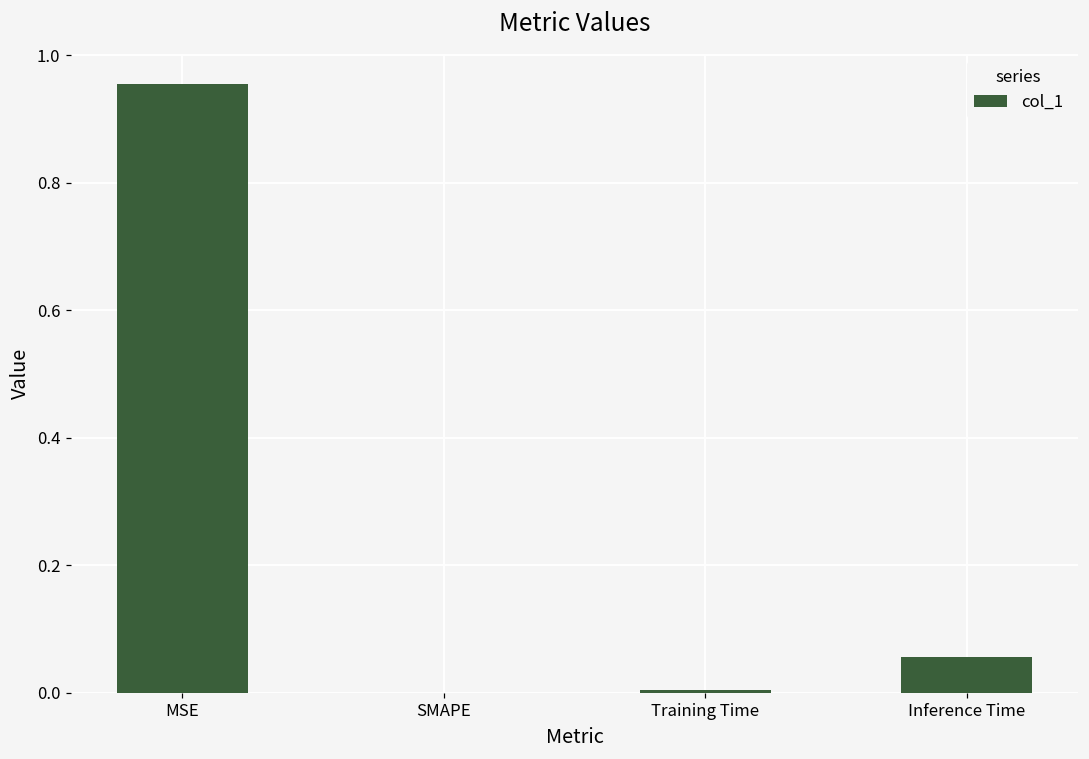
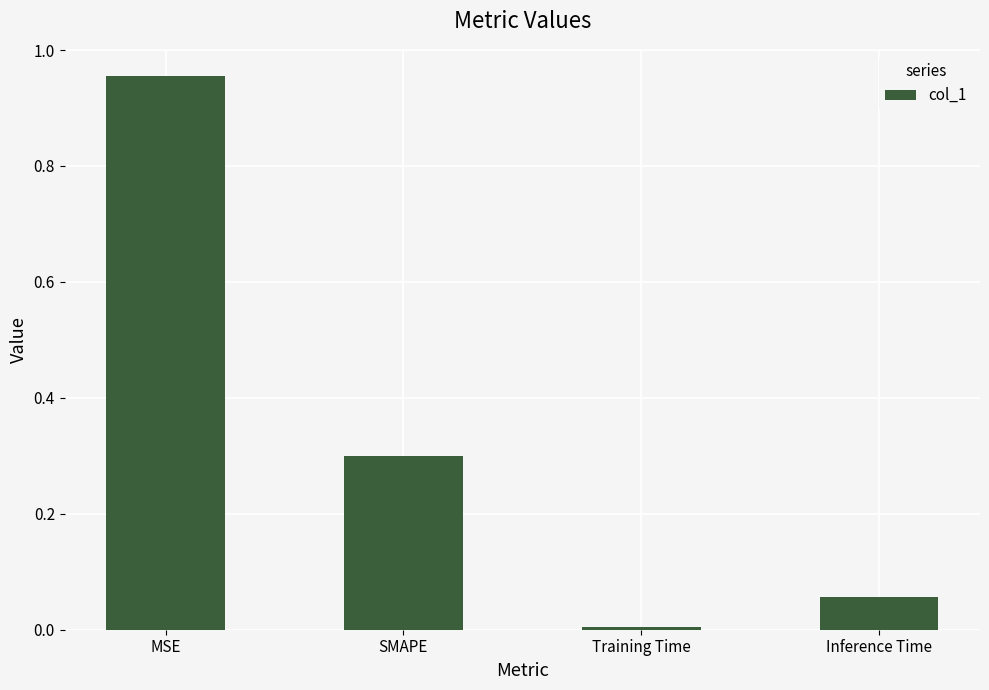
SMAPE: 0.0 -> 0.3
